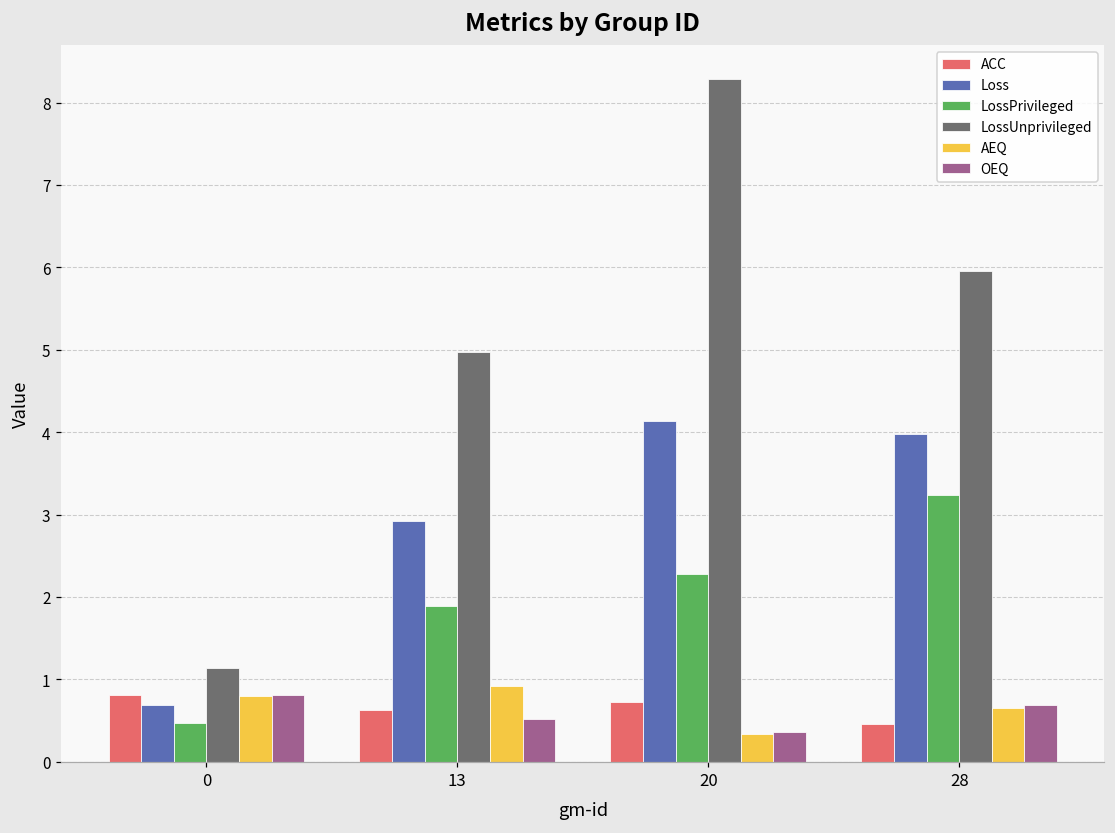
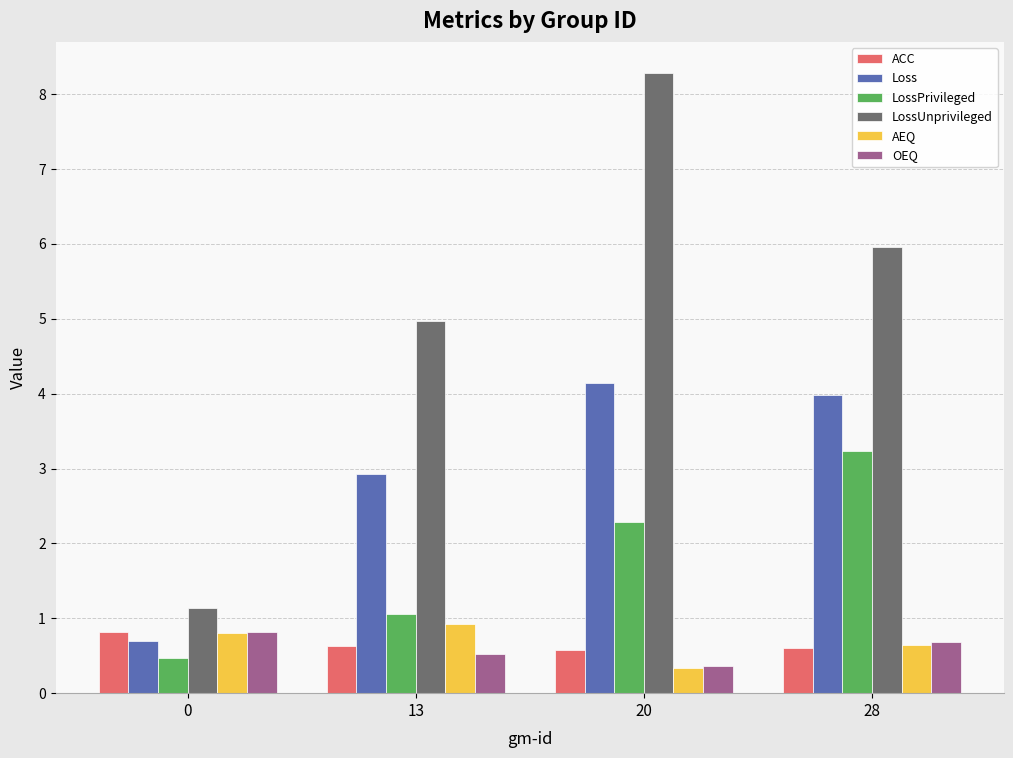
LossPrivileged, 13: 1.9 -> 1.1
ACC, 20: 0.7 -> 0.6
ACC, 28: 0.5 -> 0.6
